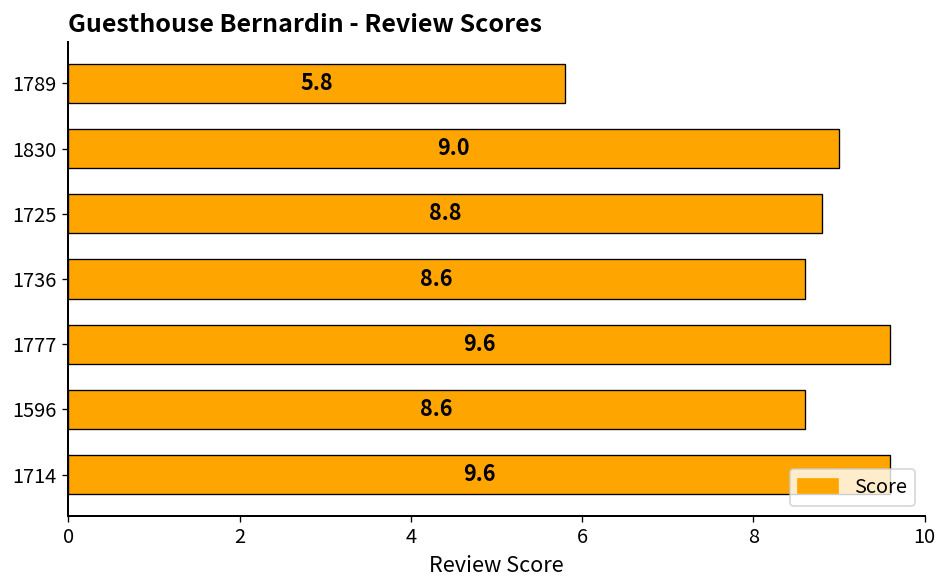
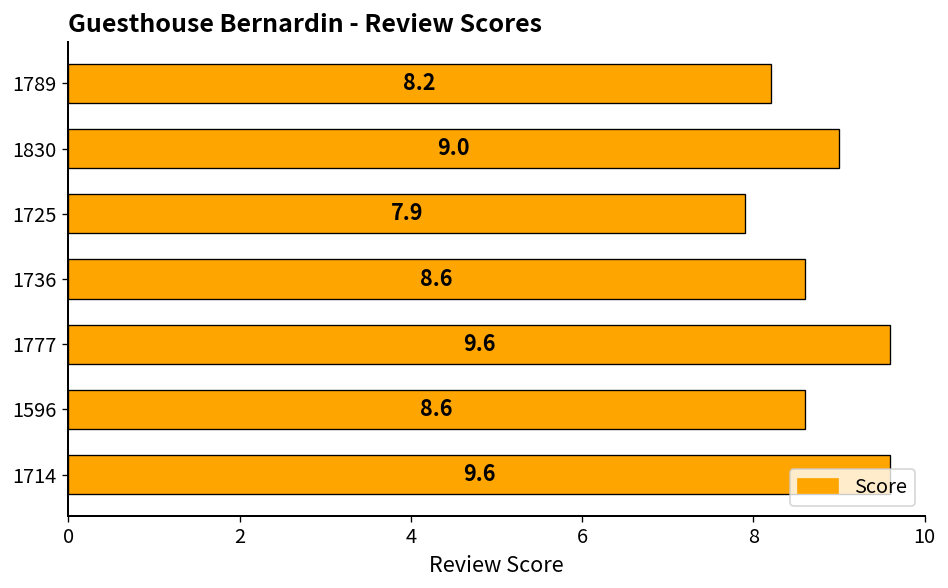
1789: 5.8 -> 8.2
1725: 8.8 -> 7.9
